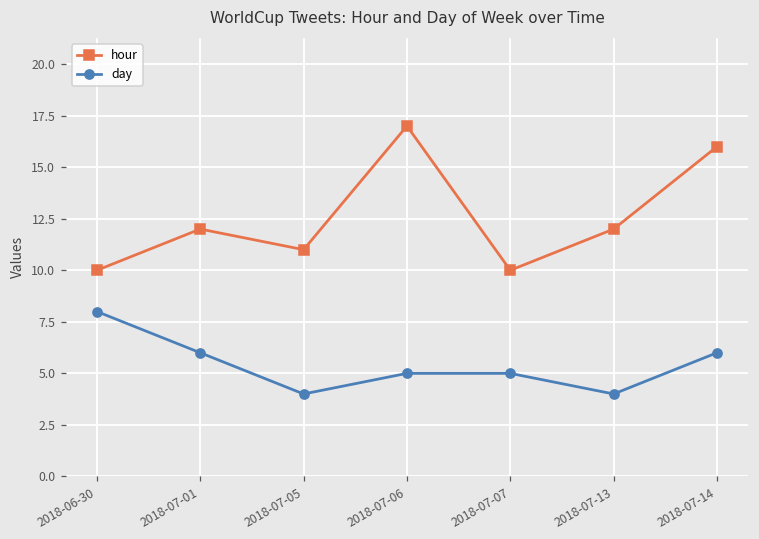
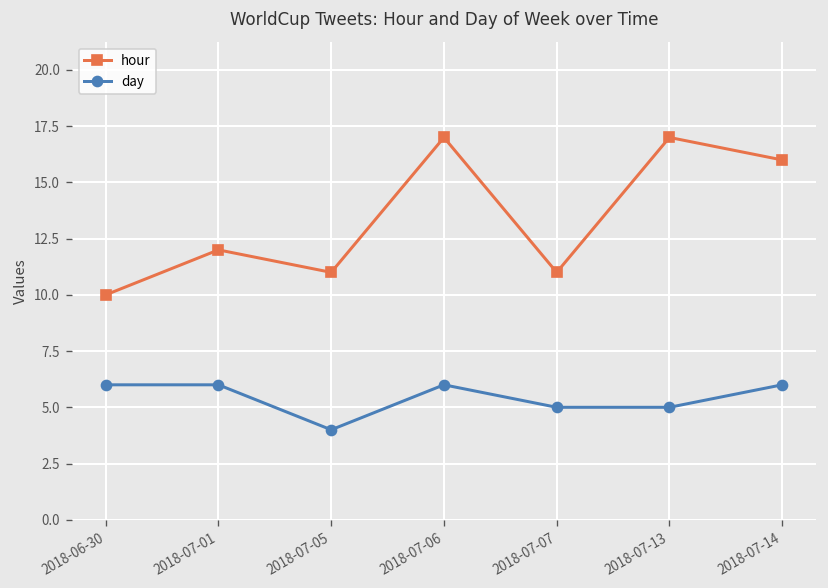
day, 2018-06-30: 8 -> 6
day, 2018-07-06: 5 -> 6
hour, 2018-07-07: 10 -> 11
hour, 2018-07-13: 12 -> 17
day, 2018-07-13: 4 -> 5
